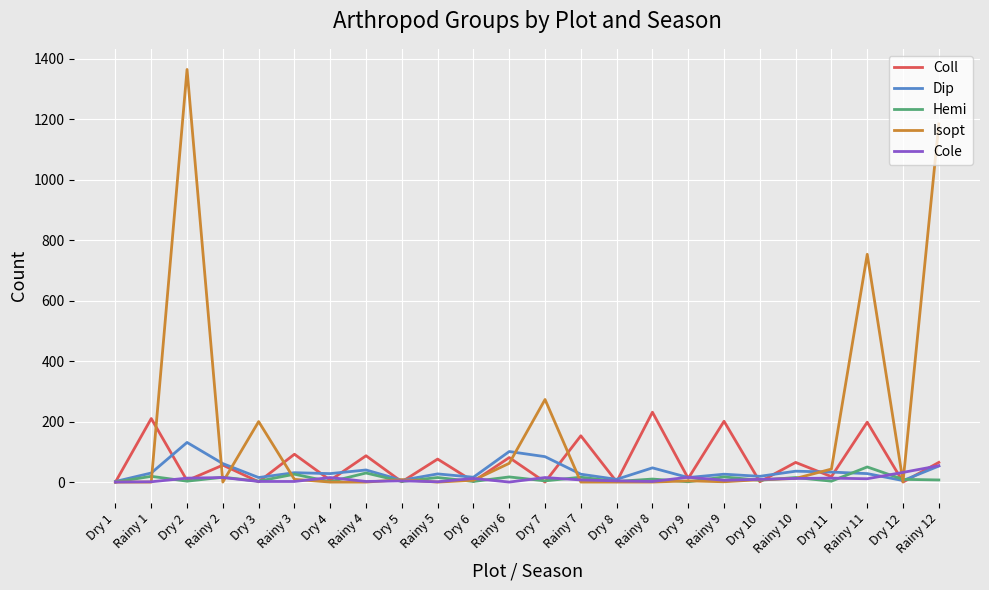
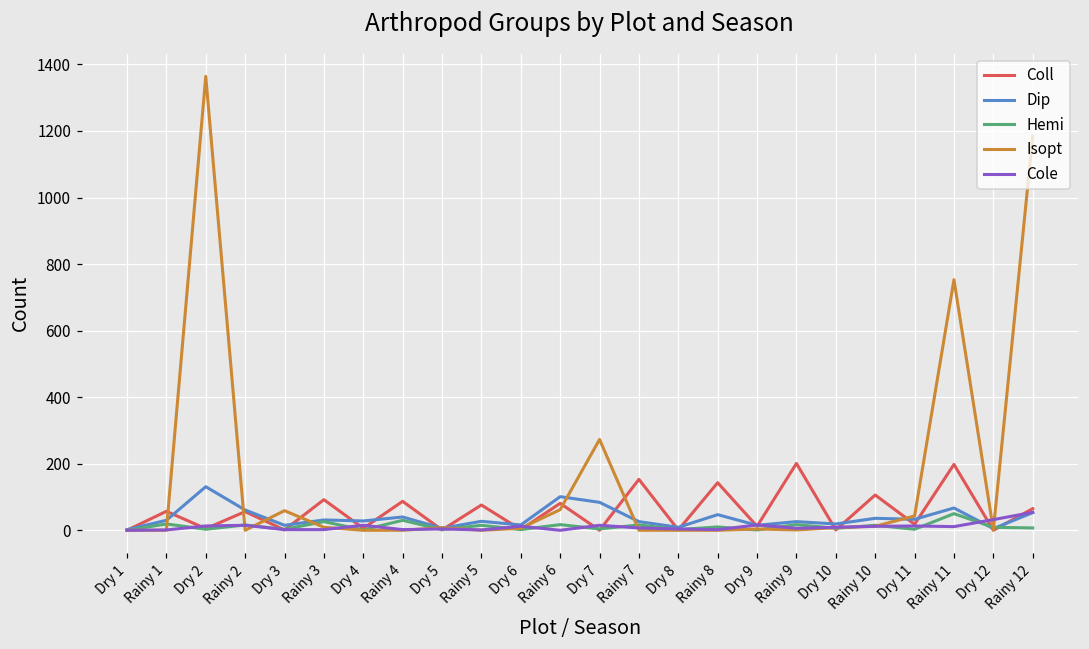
Coll, Rainy 1: 210 -> 60
Isopt, Dry 3: 200 -> 60
Coll, Rainy 8: 230 -> 140
Coll, Rainy 10: 70 -> 110
Dip, Rainy 11: 30 -> 70
